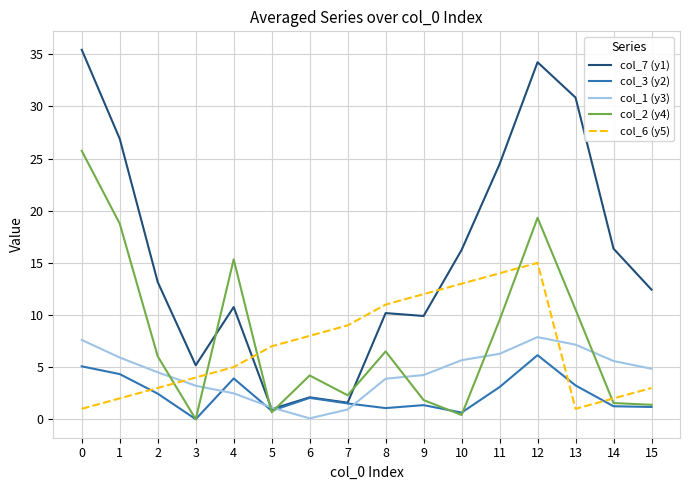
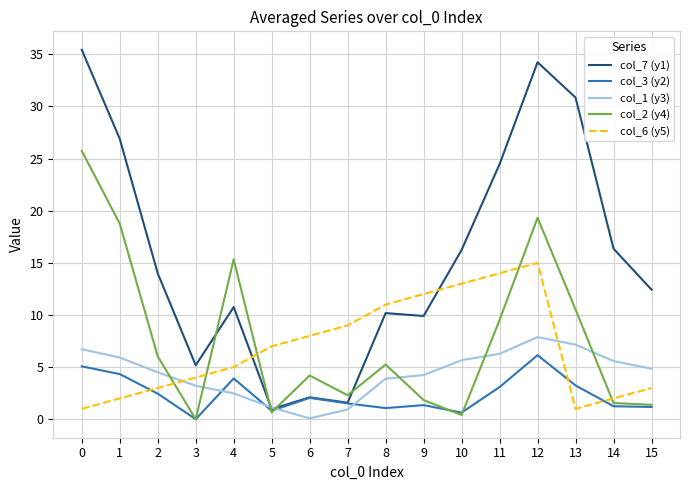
col_1 (y3), 0: 7.6 -> 6.7
col_7 (y1), 2: 13.2 -> 14.0
col_2 (y4), 8: 6.5 -> 5.2
